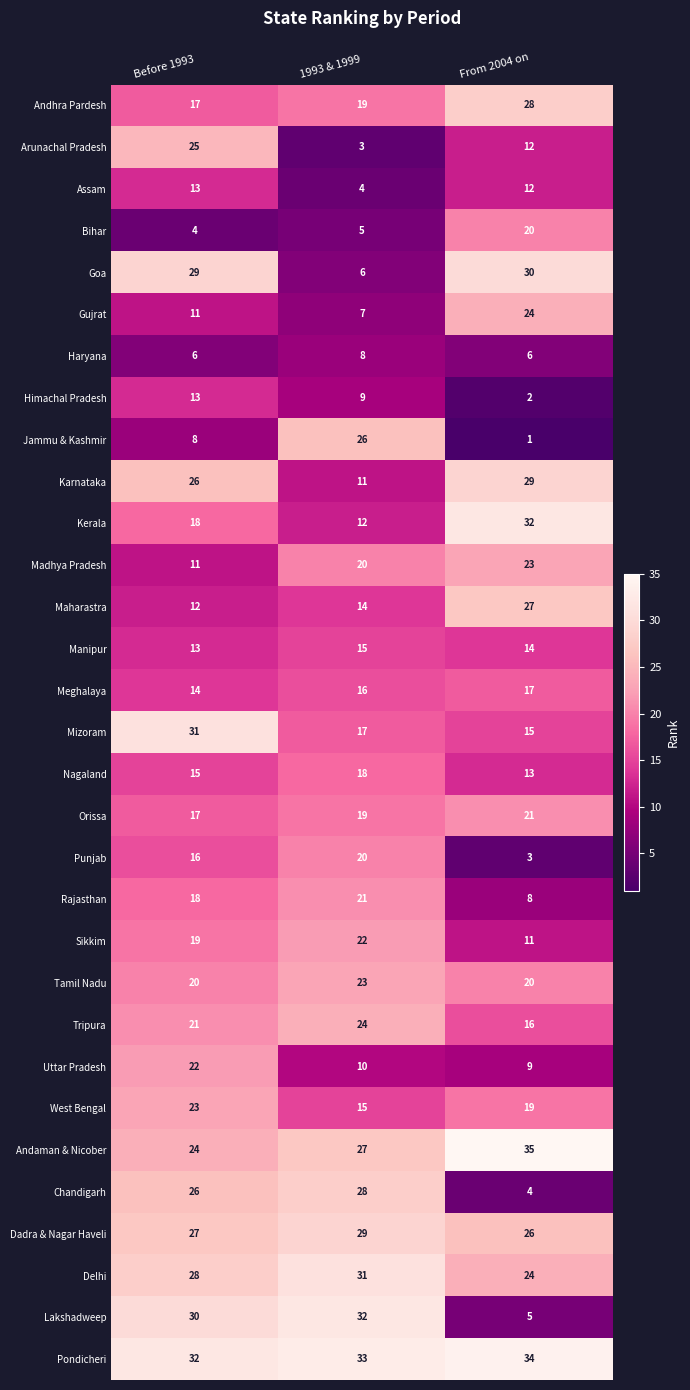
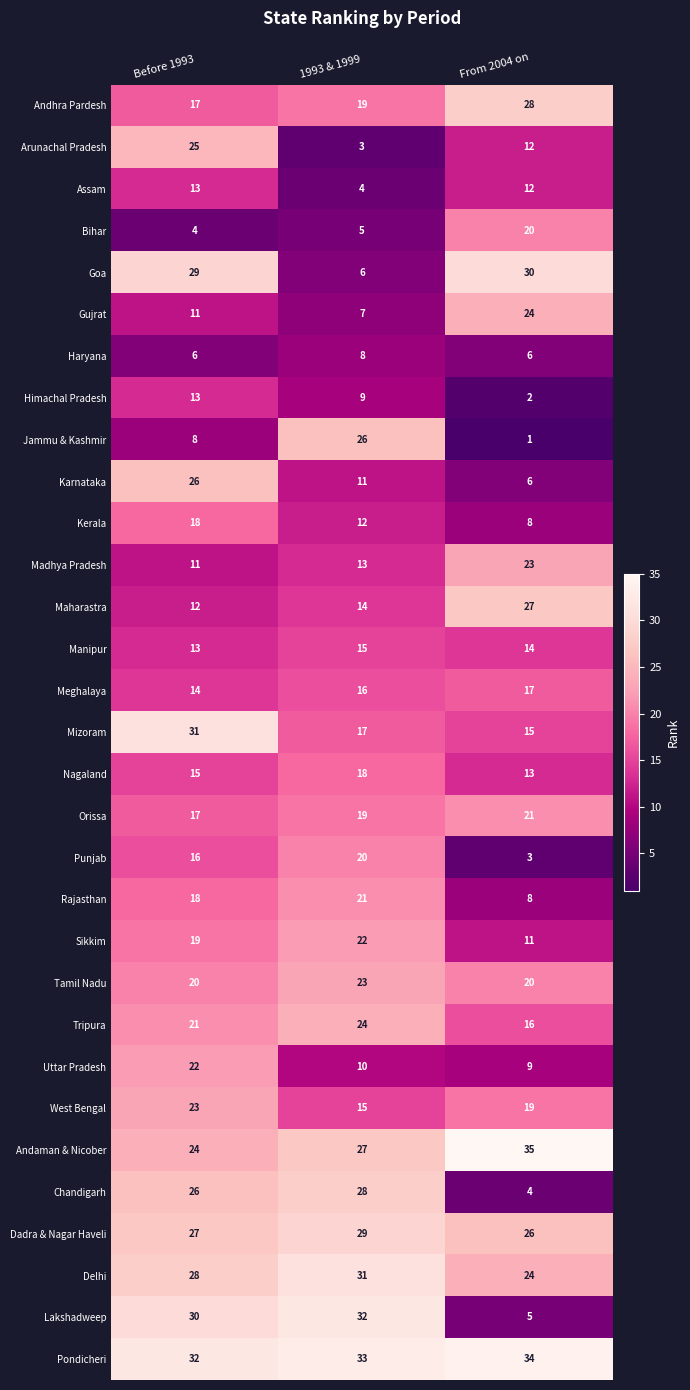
Karnataka, From 2004 on: 29 -> 6
Kerala, From 2004 on: 32 -> 8
Madhya Pradesh, 1993 & 1999: 20 -> 13
